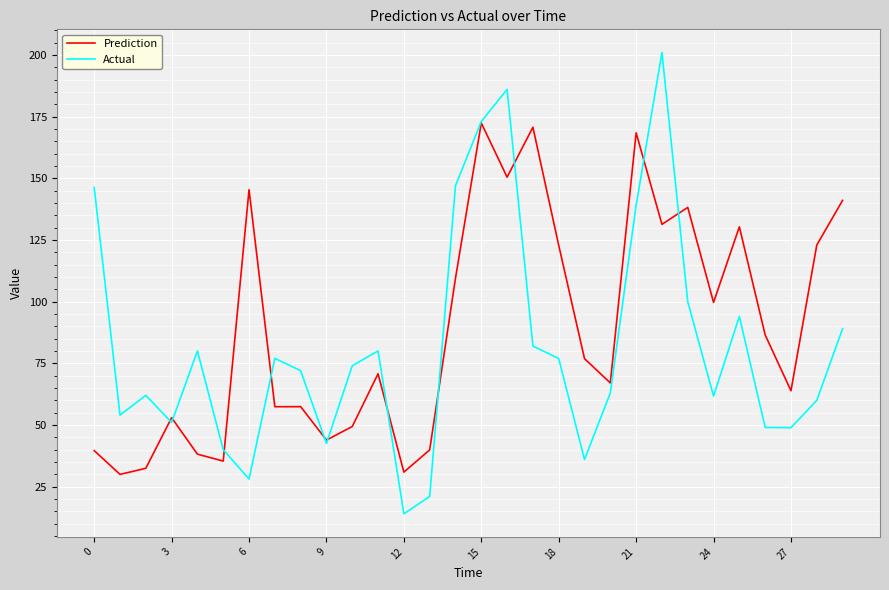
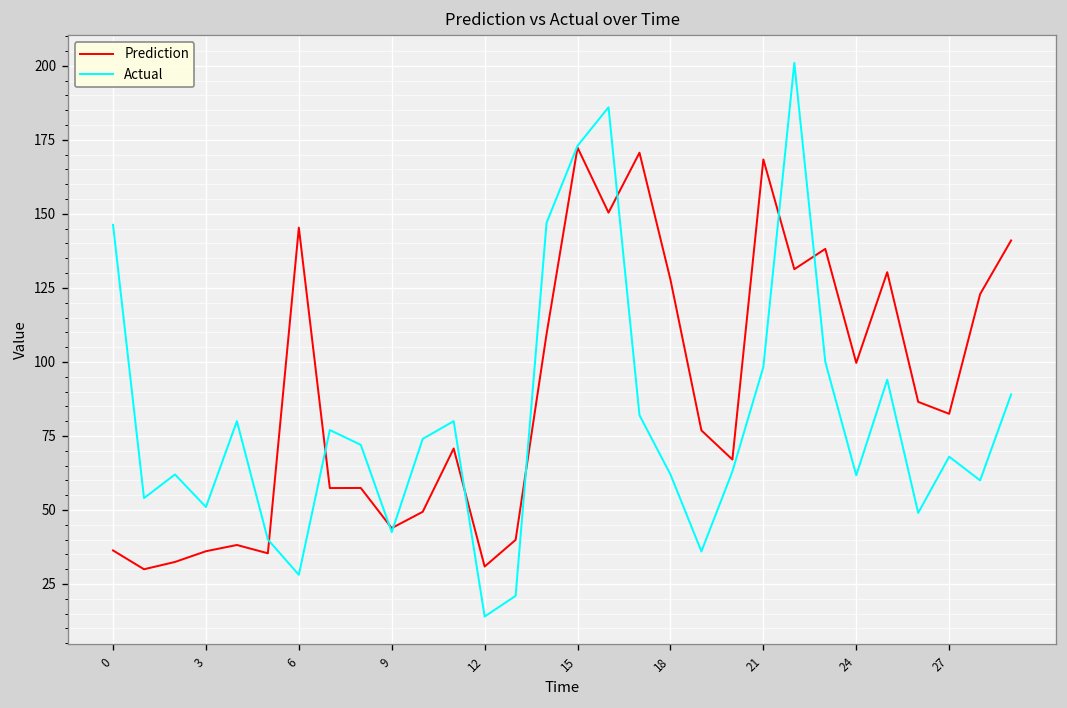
Prediction, 0: 40 -> 36
Prediction, 3: 53 -> 36
Prediction, 18: 123 -> 128
Actual, 18: 77 -> 62
Actual, 21: 139 -> 98
Prediction, 27: 64 -> 82
Actual, 27: 49 -> 68
